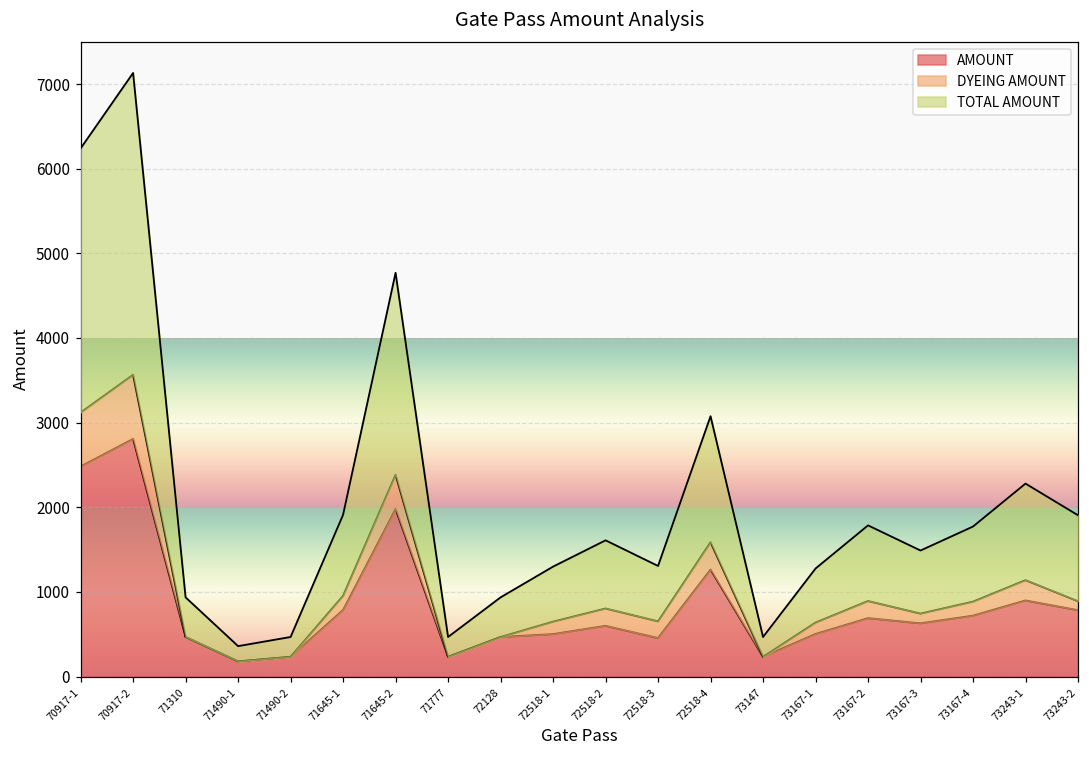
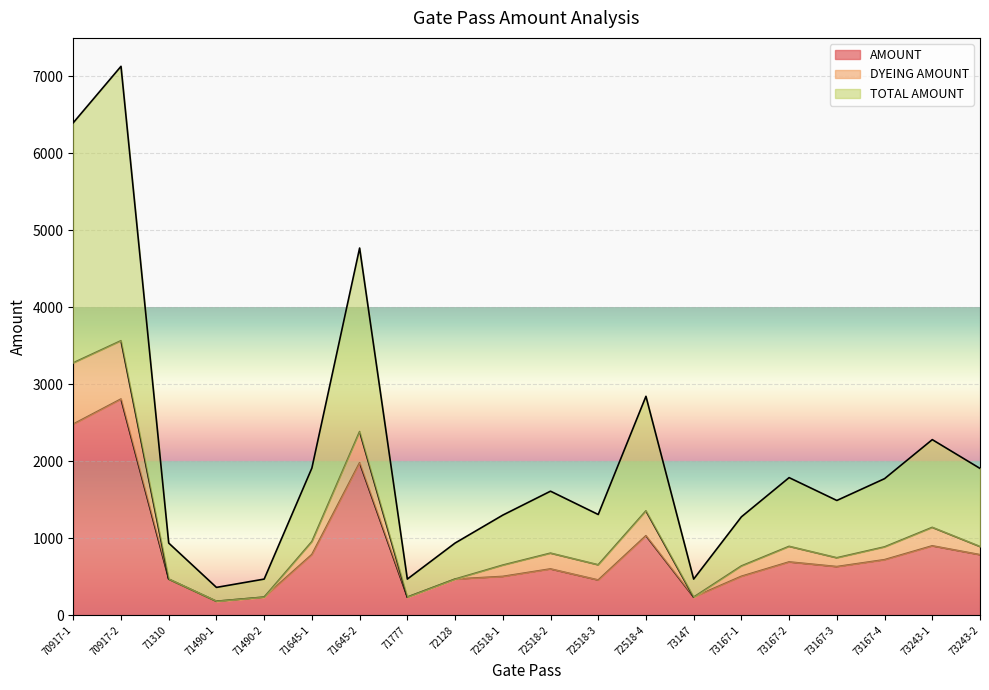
DYEING AMOUNT, 70917-1: 600 -> 800
AMOUNT, 72518-4: 1300 -> 1000
